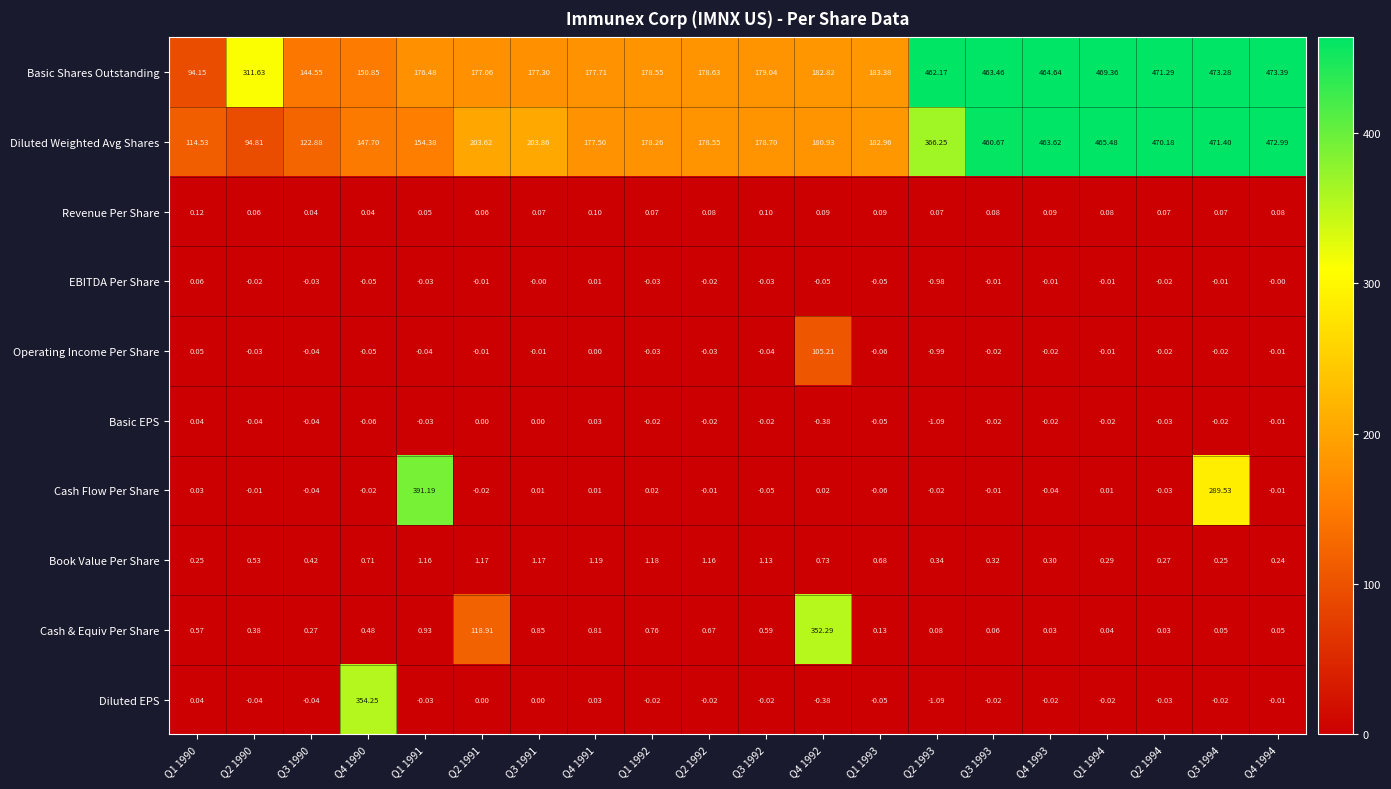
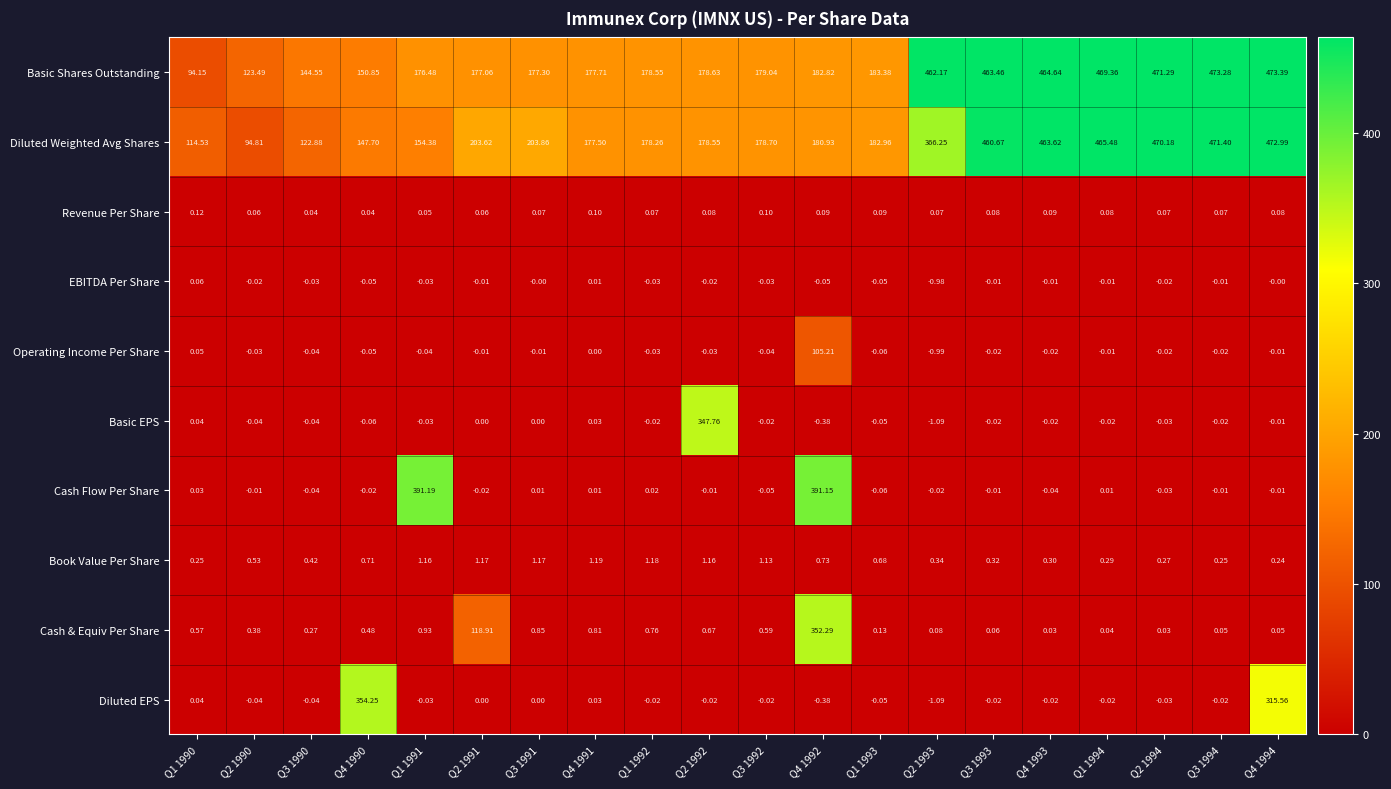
Basic Shares Outstanding, Q2 1990: 311.63 -> 123.49
Basic EPS, Q2 1992: -0.02 -> 347.76
Cash Flow Per Share, Q4 1992: 0.02 -> 391.15
Cash Flow Per Share, Q3 1994: 289.53 -> -0.01
Diluted EPS, Q4 1994: -0.01 -> 315.56
